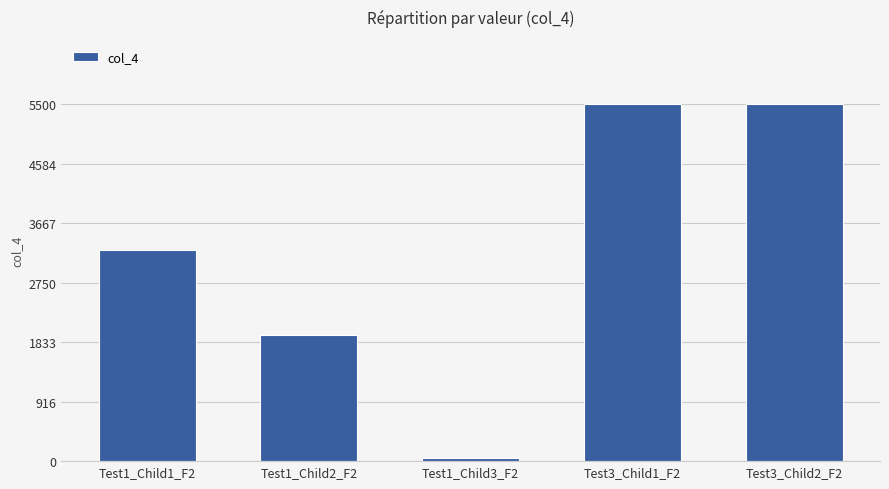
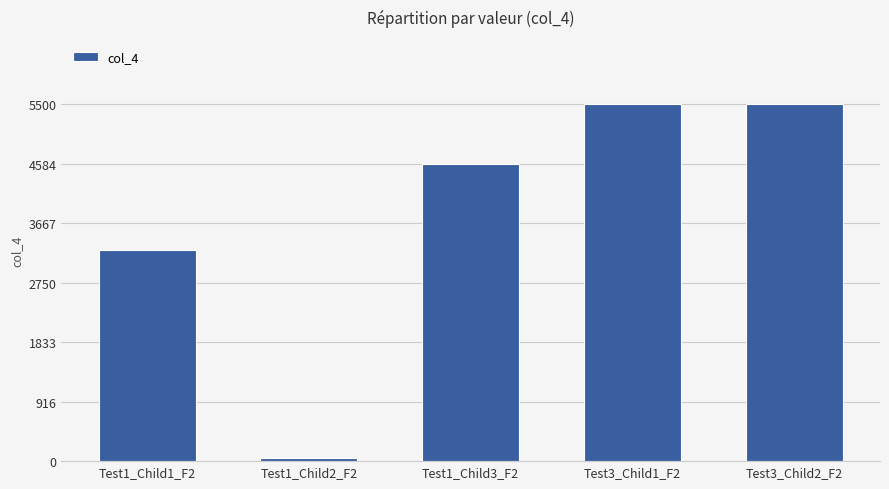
Test1_Child2_F2: 1900 -> 100
Test1_Child3_F2: 100 -> 4600
